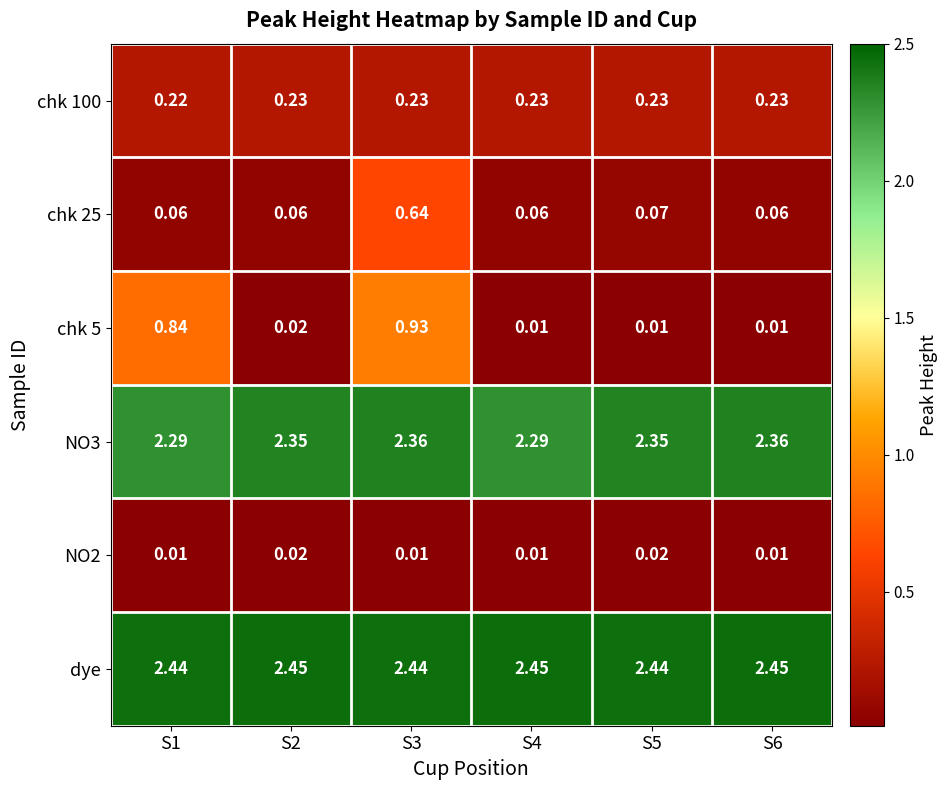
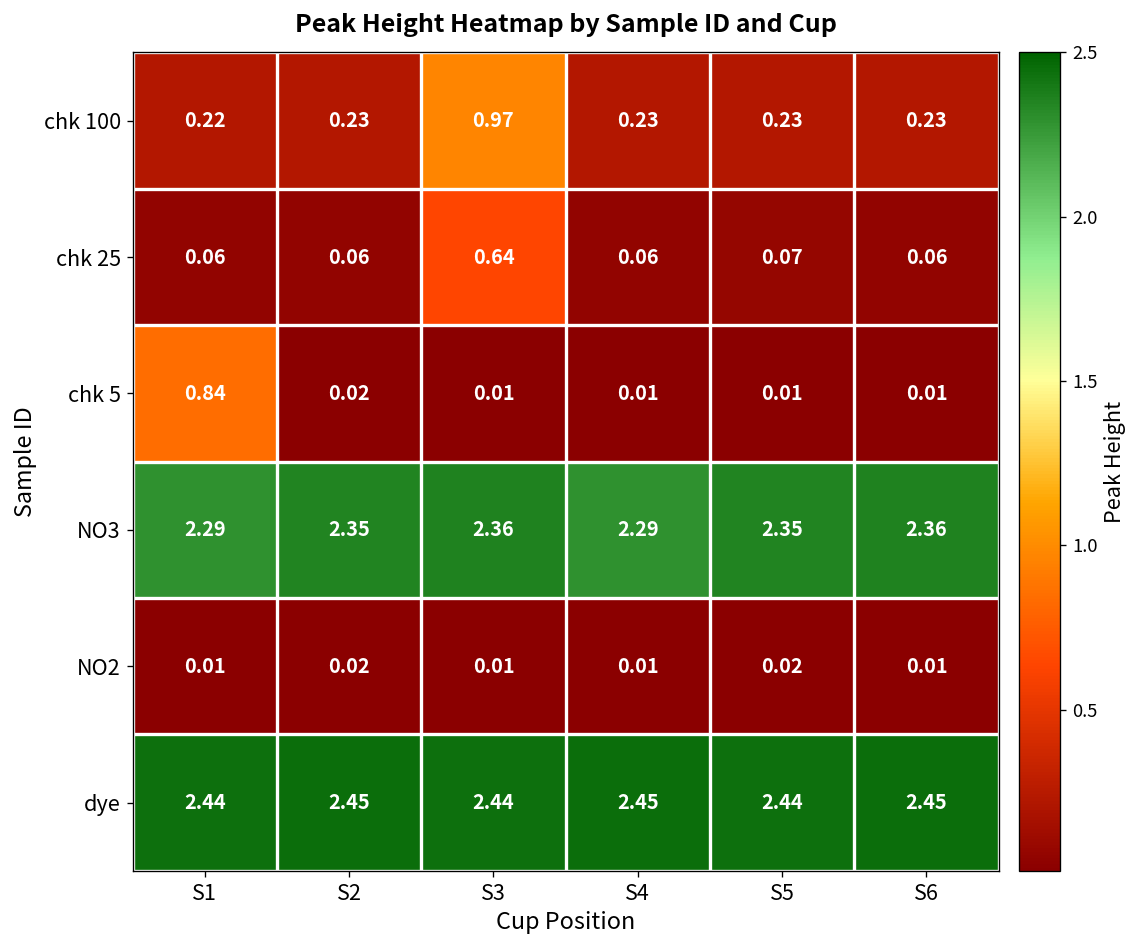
chk 100, S3: 0.23 -> 0.97
chk 5, S3: 0.93 -> 0.01
